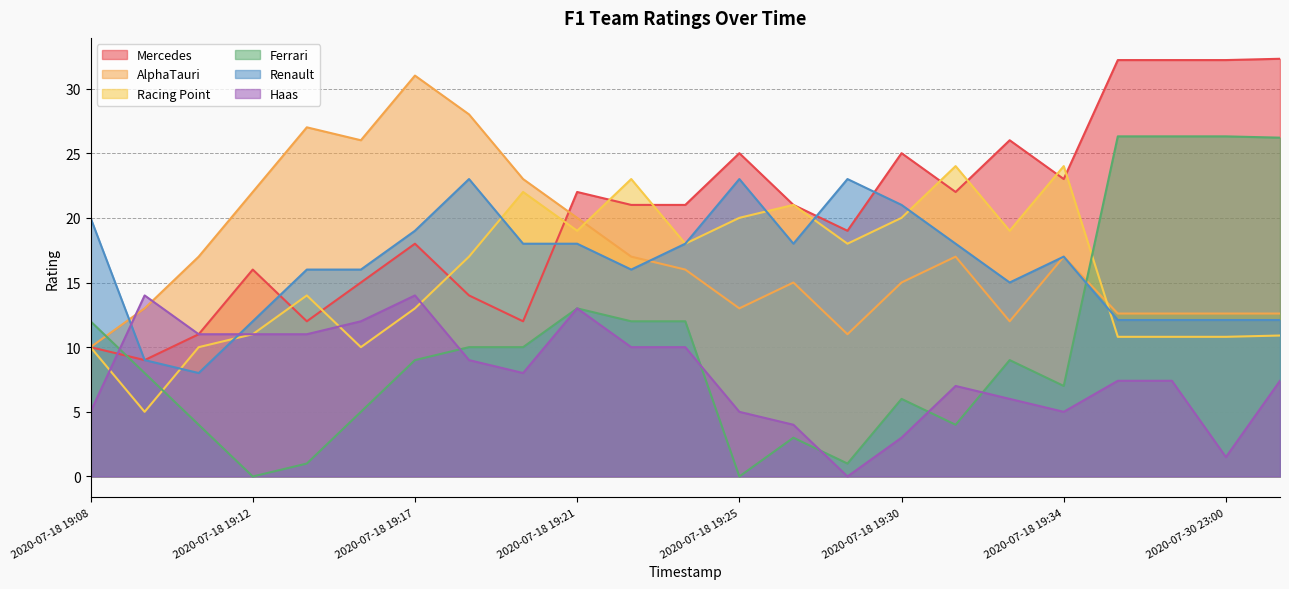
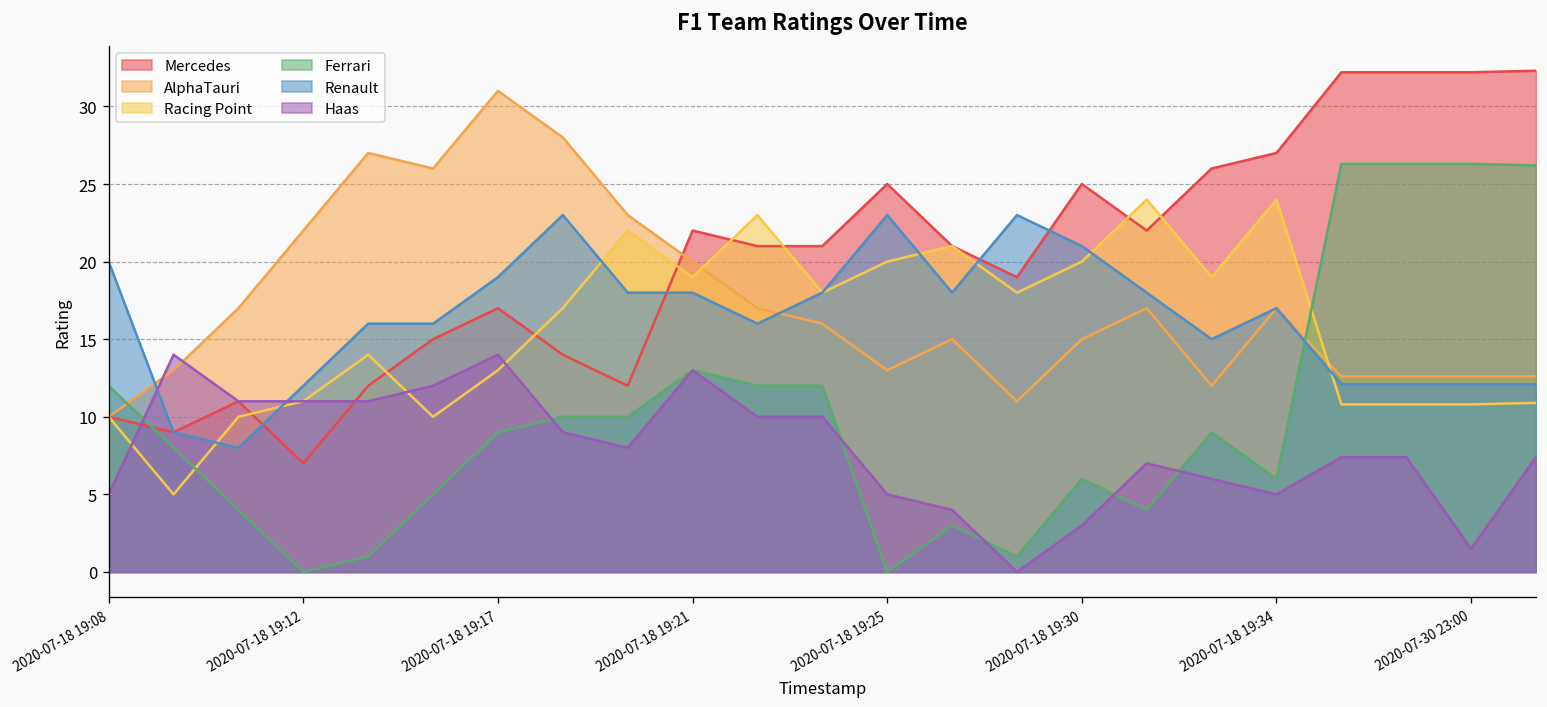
Mercedes, 2020-07-18 19:12: 16 -> 7
Mercedes, 2020-07-18 19:17: 18 -> 17
Mercedes, 2020-07-18 19:34: 23 -> 27
Ferrari, 2020-07-18 19:34: 7 -> 6
